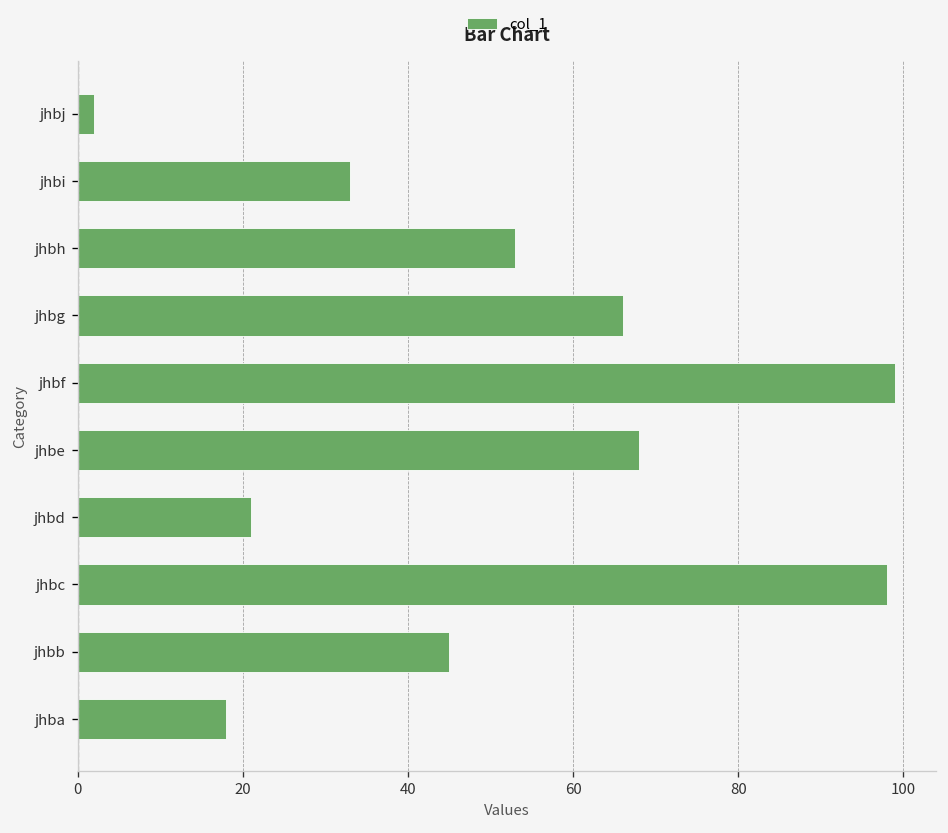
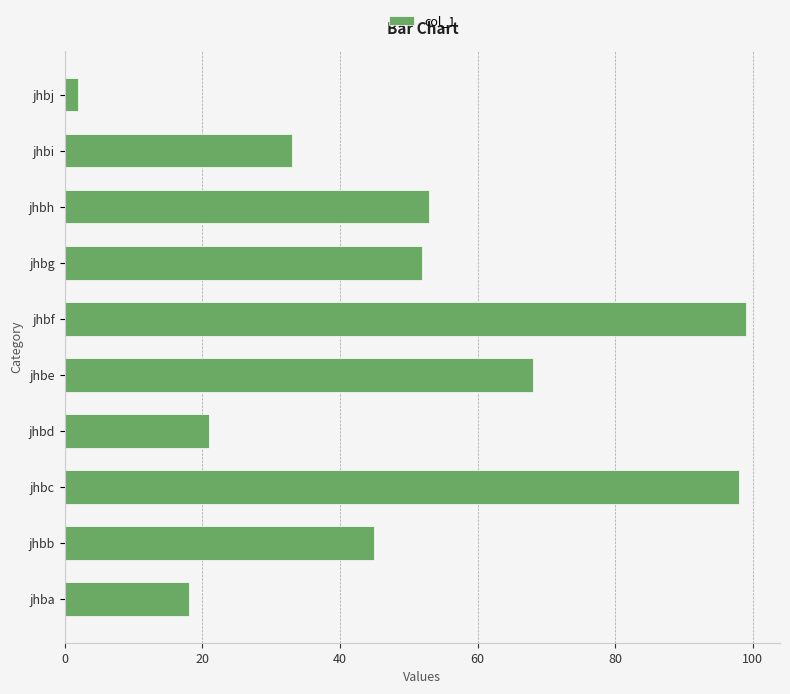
jhbg: 66 -> 52
